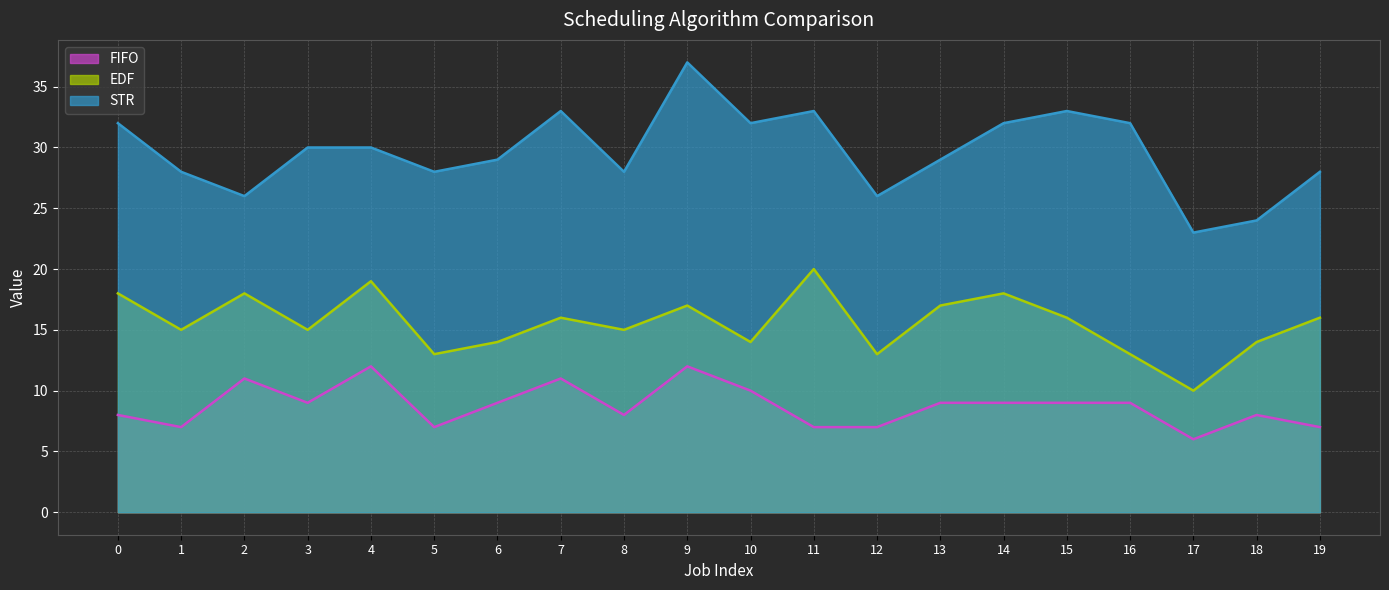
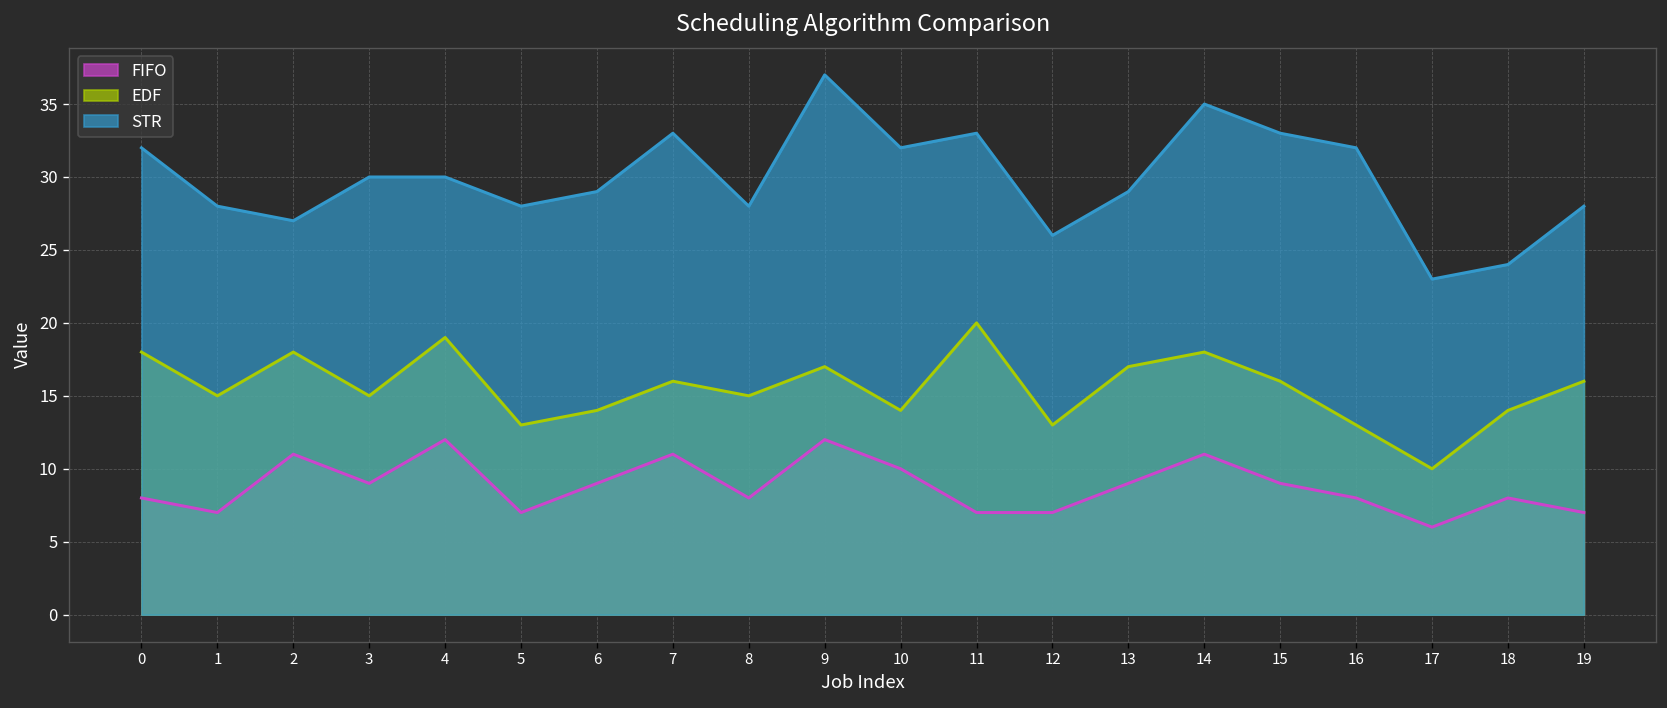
STR, 2: 26 -> 27
FIFO, 14: 9 -> 11
STR, 14: 32 -> 35
FIFO, 16: 9 -> 8
